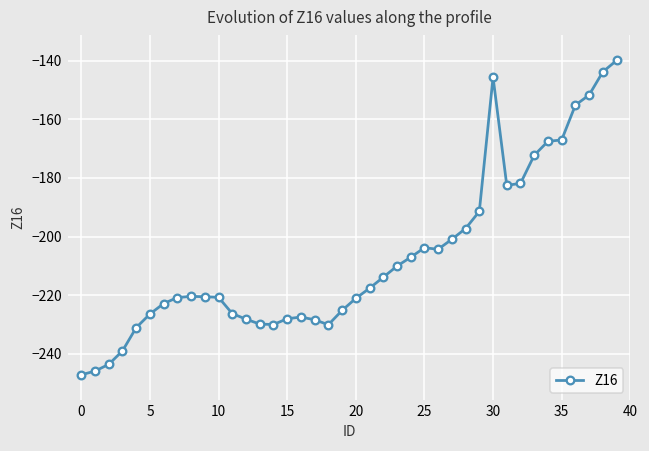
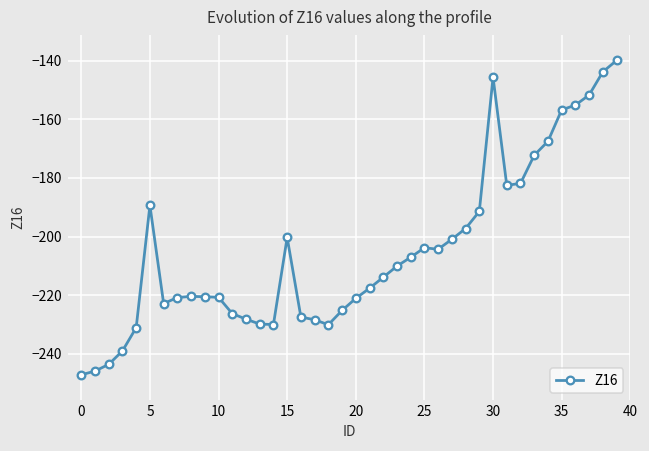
5: -226 -> -189
15: -228 -> -200
35: -167 -> -157
